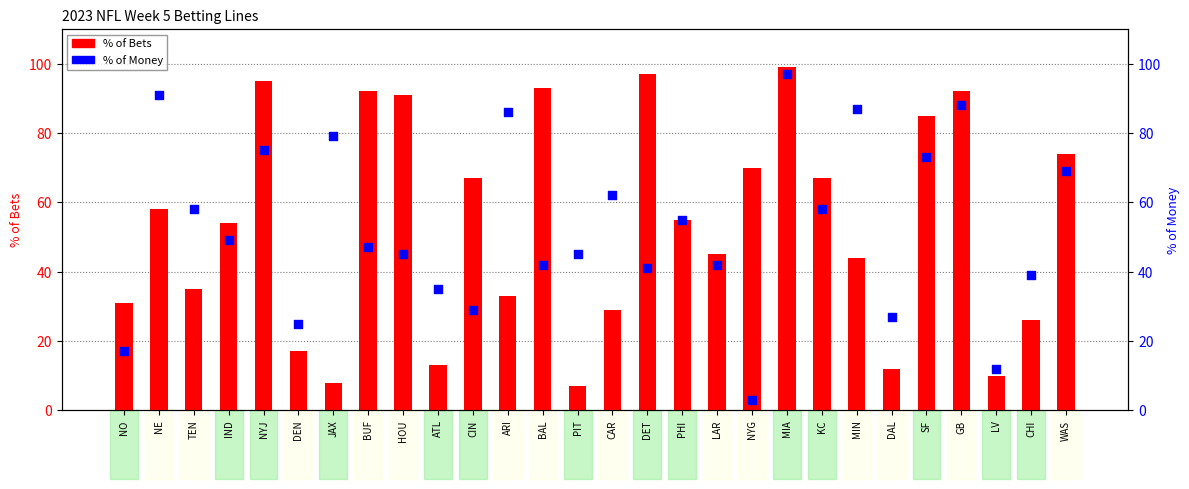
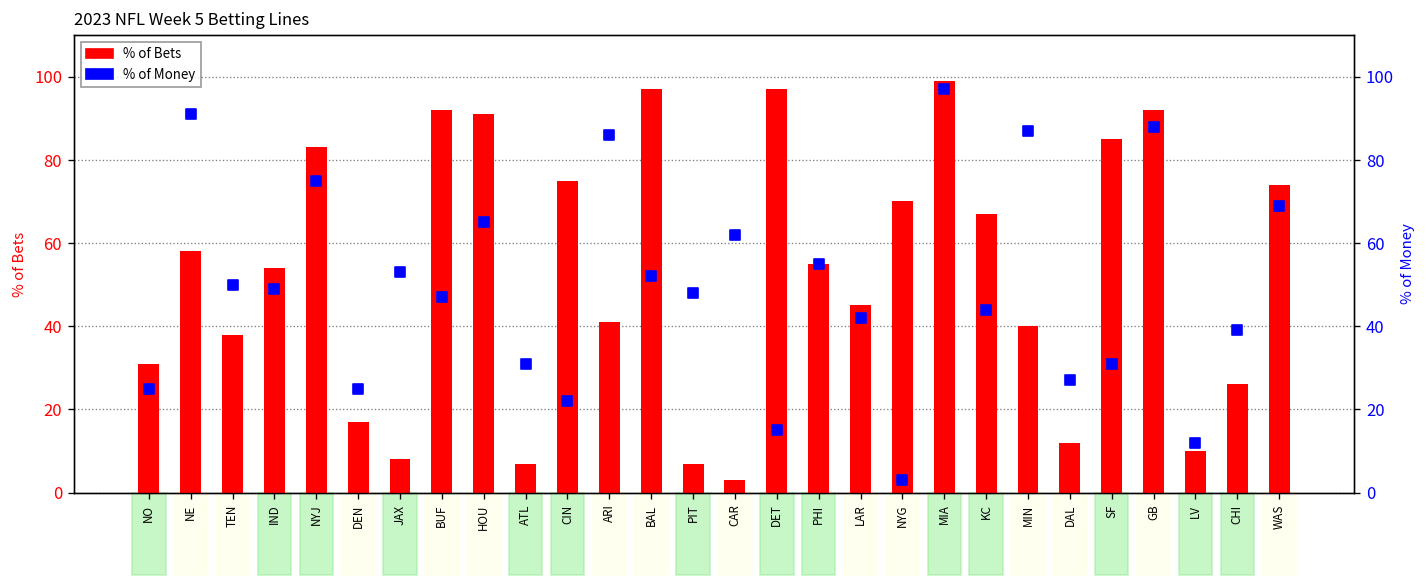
% of Bets, TEN: 35 -> 38
% of Bets, NYJ: 95 -> 83
% of Bets, ATL: 13 -> 7
% of Bets, CIN: 67 -> 75
% of Bets, ARI: 33 -> 41
% of Bets, BAL: 93 -> 97
% of Bets, CAR: 29 -> 3
% of Bets, MIN: 44 -> 40
% of Money, NO: 17 -> 25
% of Money, TEN: 58 -> 50
% of Money, JAX: 79 -> 53
% of Money, HOU: 45 -> 65
% of Money, ATL: 35 -> 31
% of Money, CIN: 29 -> 22
% of Money, BAL: 42 -> 52
% of Money, PIT: 45 -> 48
% of Money, DET: 41 -> 15
% of Money, KC: 58 -> 44
% of Money, SF: 73 -> 31
